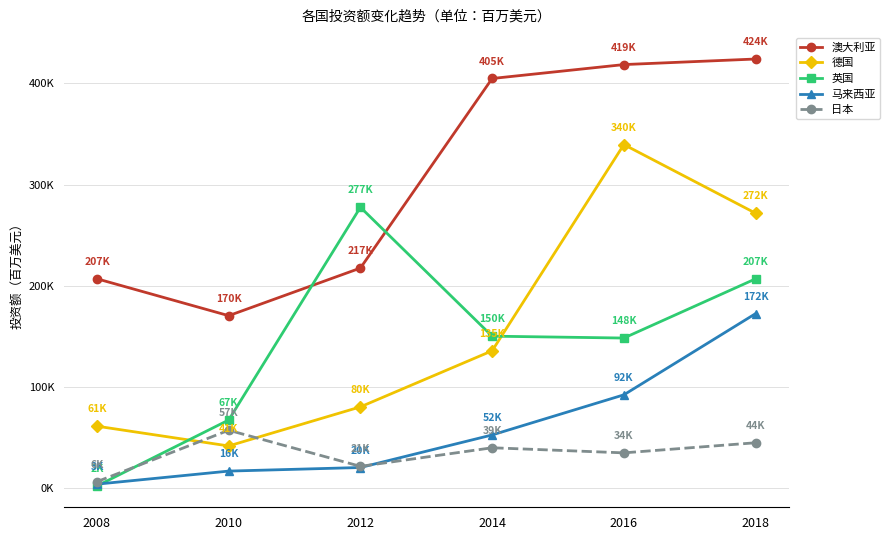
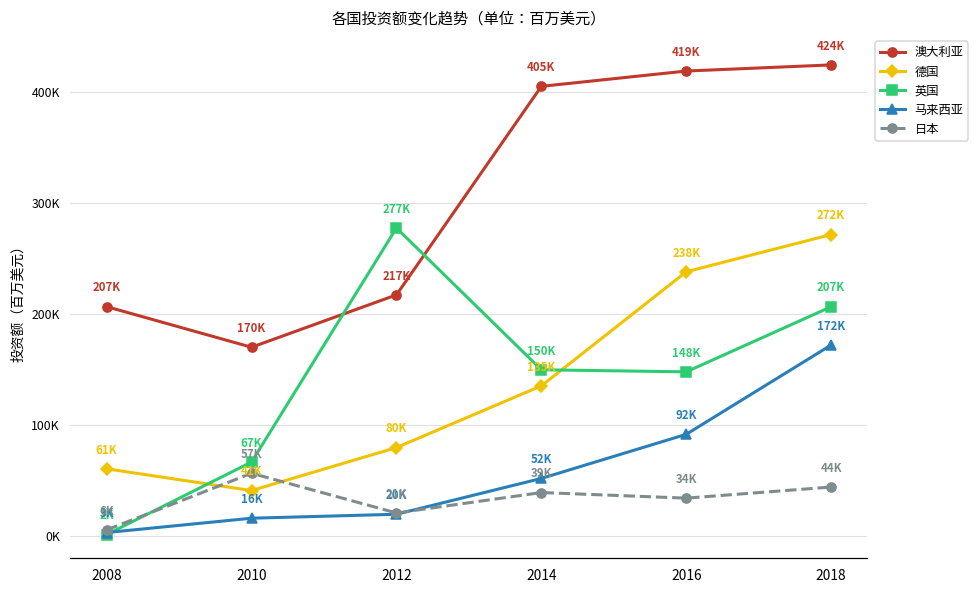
德国, 2016: 340K -> 238K
